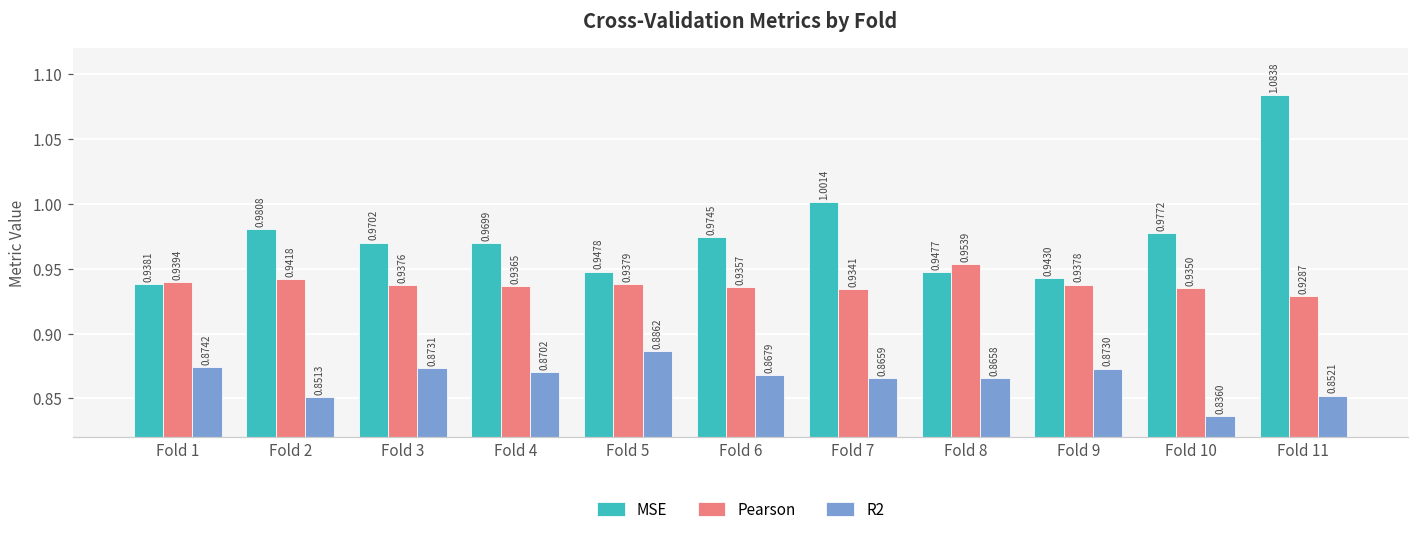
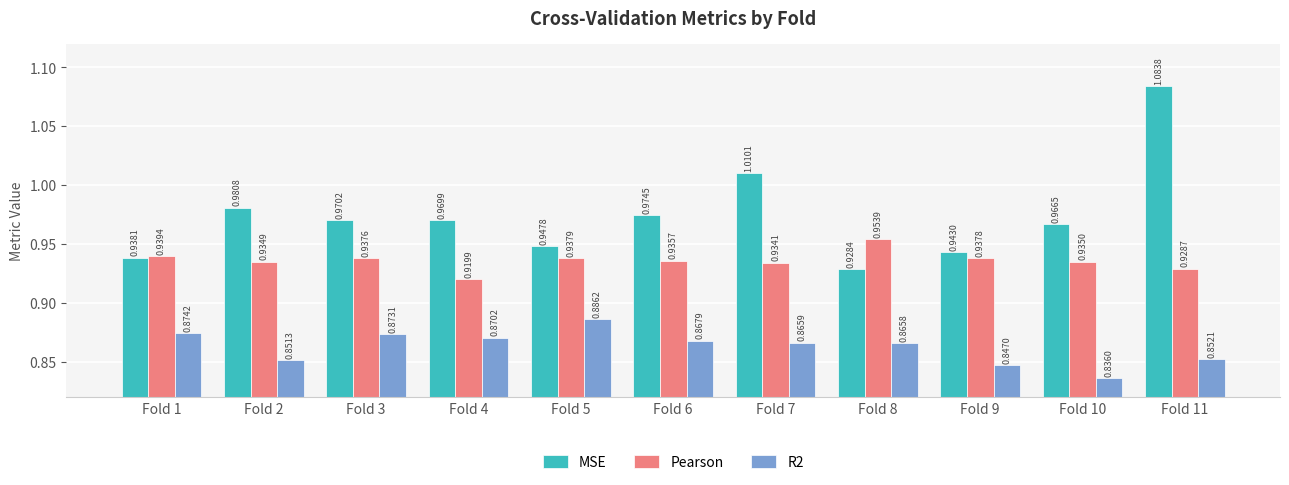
Pearson, Fold 2: 0.9418 -> 0.9349
Pearson, Fold 4: 0.9365 -> 0.9199
MSE, Fold 7: 1.0014 -> 1.0101
MSE, Fold 8: 0.9477 -> 0.9284
R2, Fold 9: 0.8730 -> 0.8470
MSE, Fold 10: 0.9772 -> 0.9665
